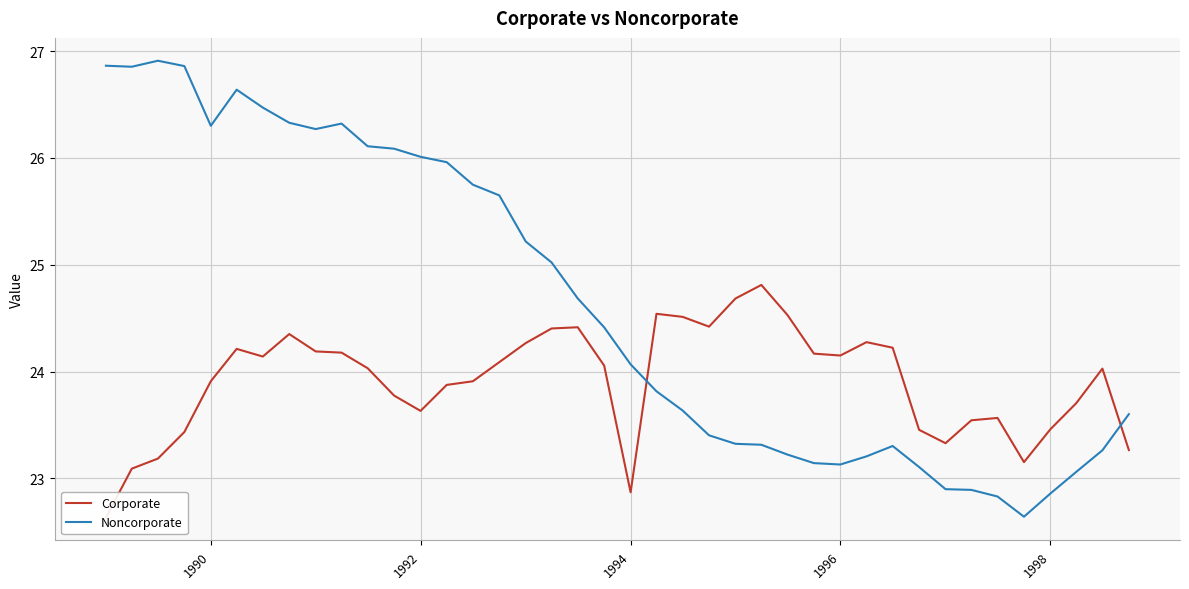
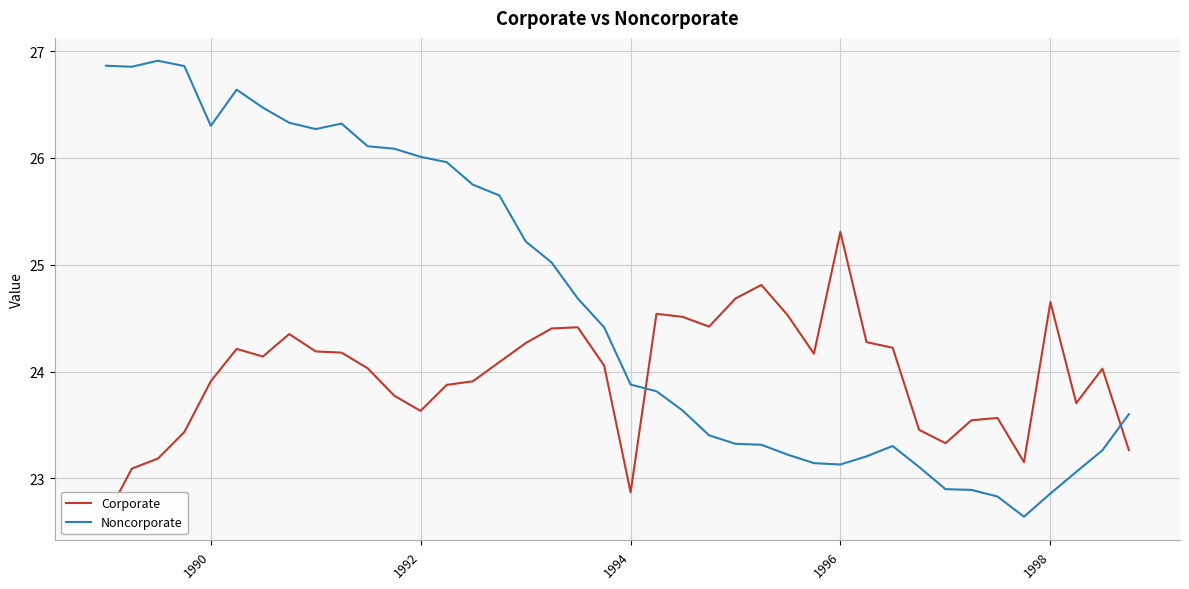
Noncorporate, 1994: 24.07 -> 23.88
Corporate, 1996: 24.15 -> 25.31
Corporate, 1998: 23.46 -> 24.65
